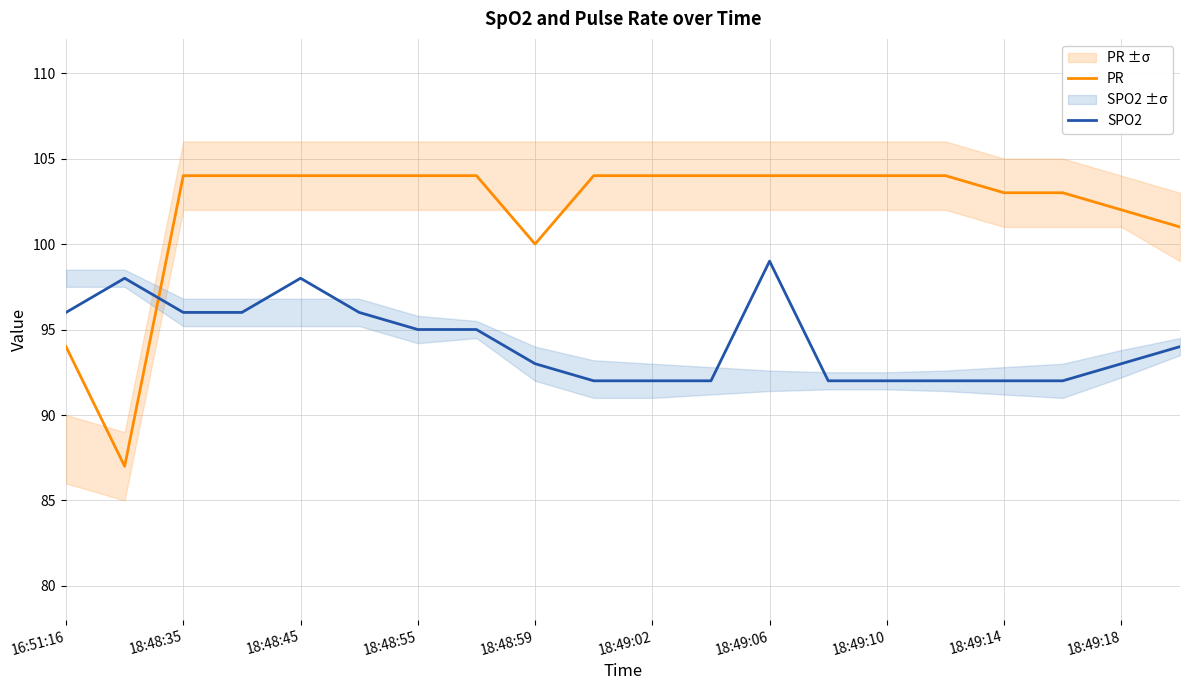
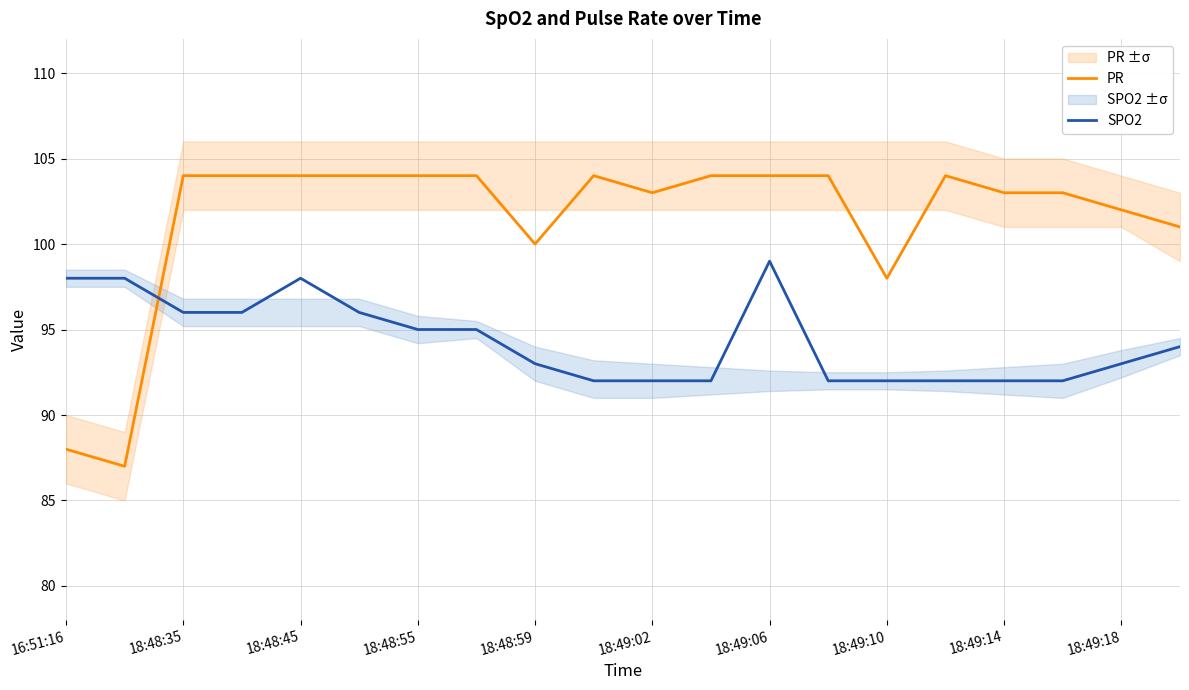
PR, 16:51:16: 94 -> 88
SPO2, 16:51:16: 96 -> 98
PR, 18:49:02: 104 -> 103
PR, 18:49:10: 104 -> 98
